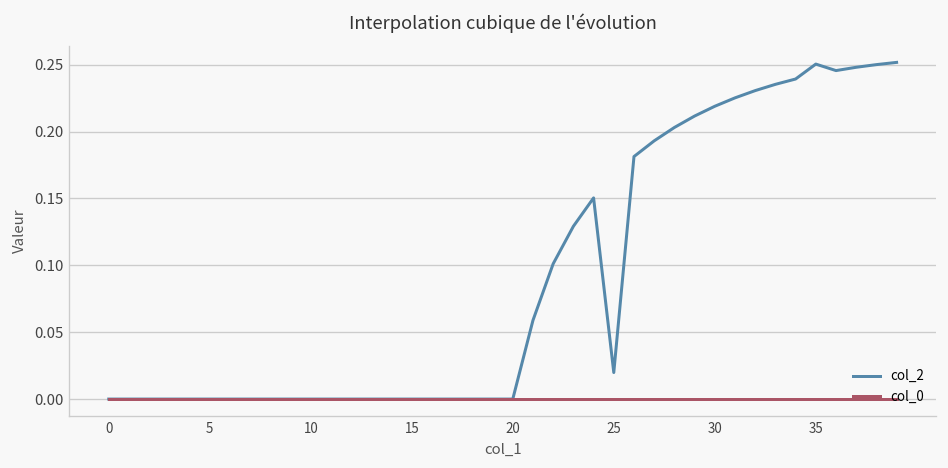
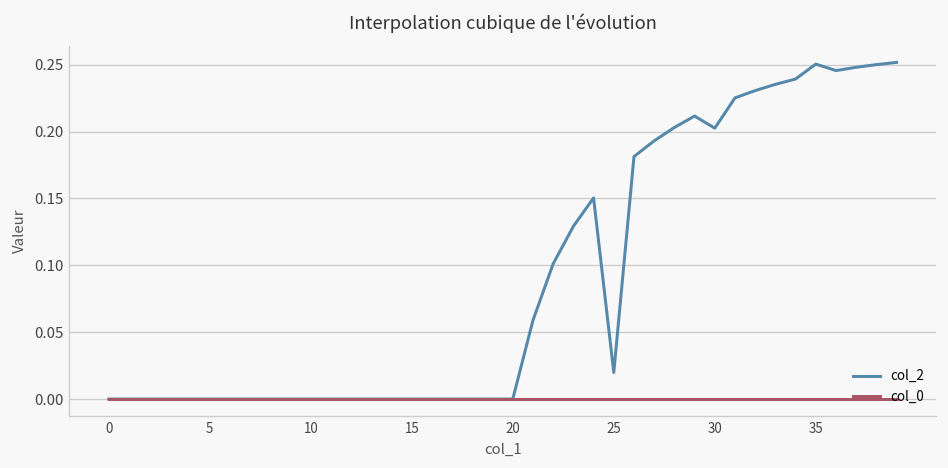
col_2, 30: 0.219 -> 0.202
